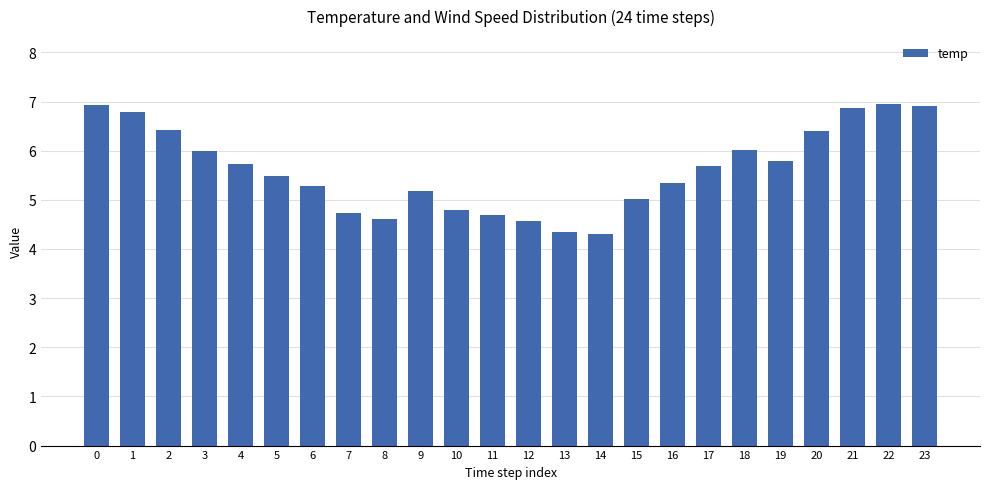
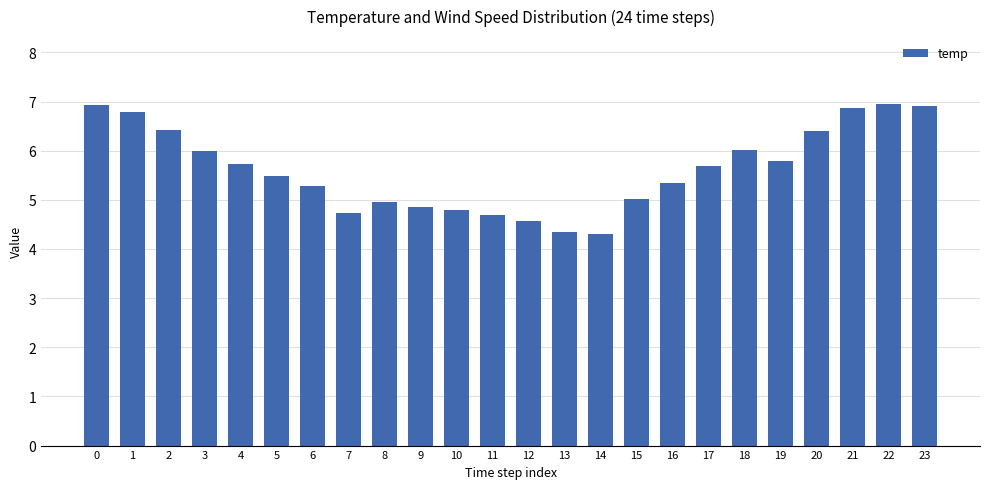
8: 4.6 -> 5.0
9: 5.2 -> 4.9
